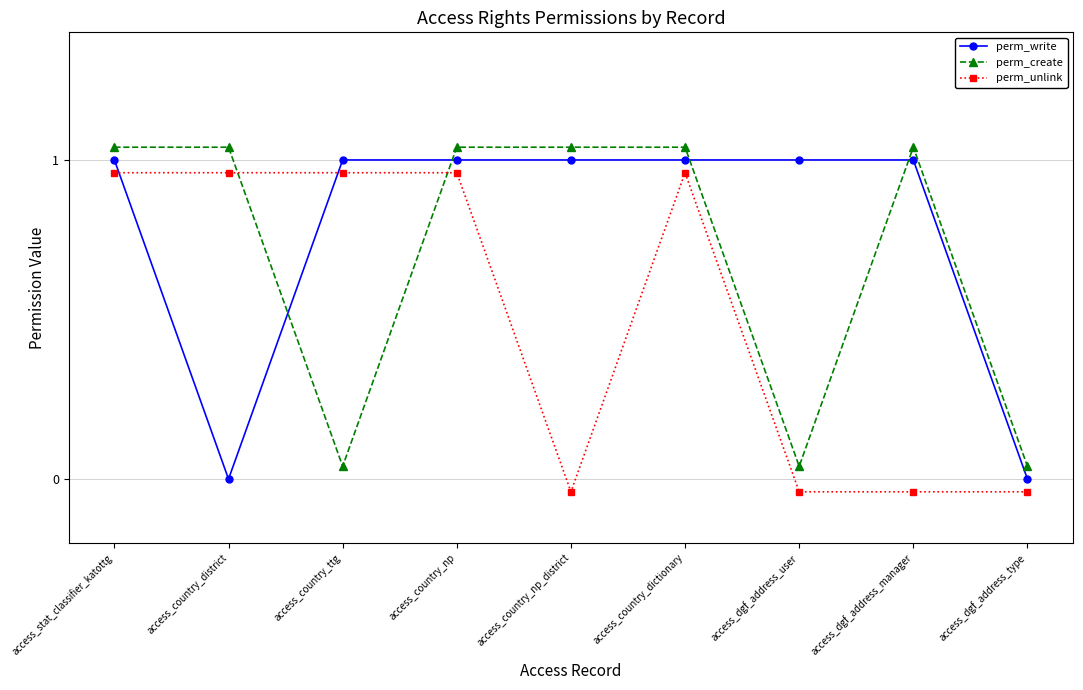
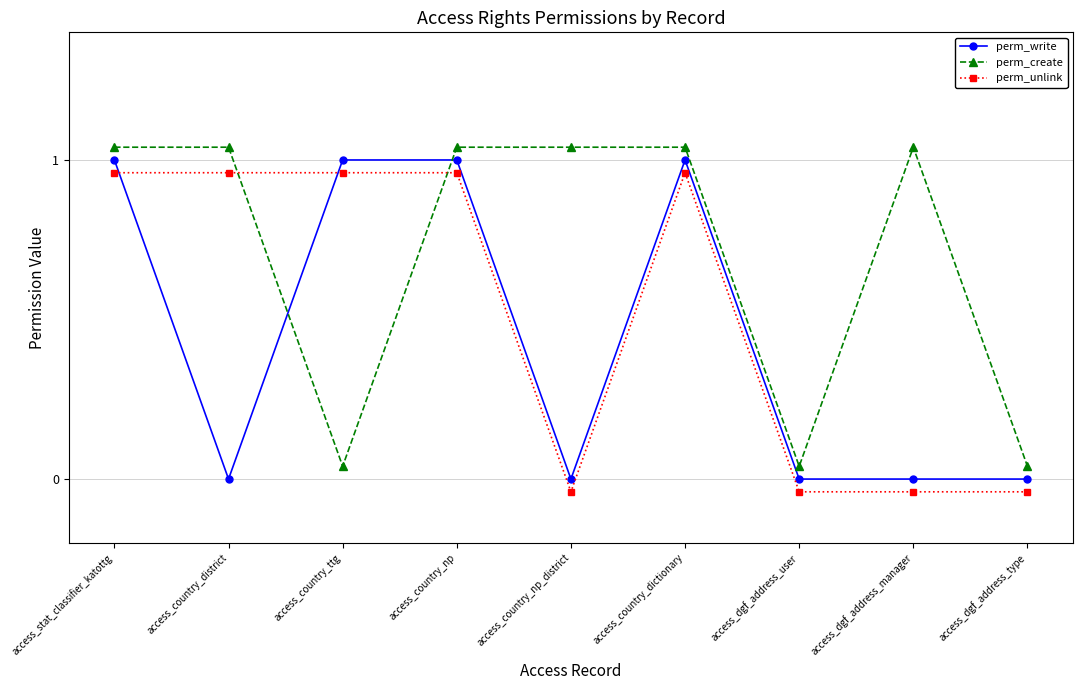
perm_write, access_country_np_district: 1 -> 0
perm_write, access_dgf_address_user: 1 -> 0
perm_write, access_dgf_address_manager: 1 -> 0
